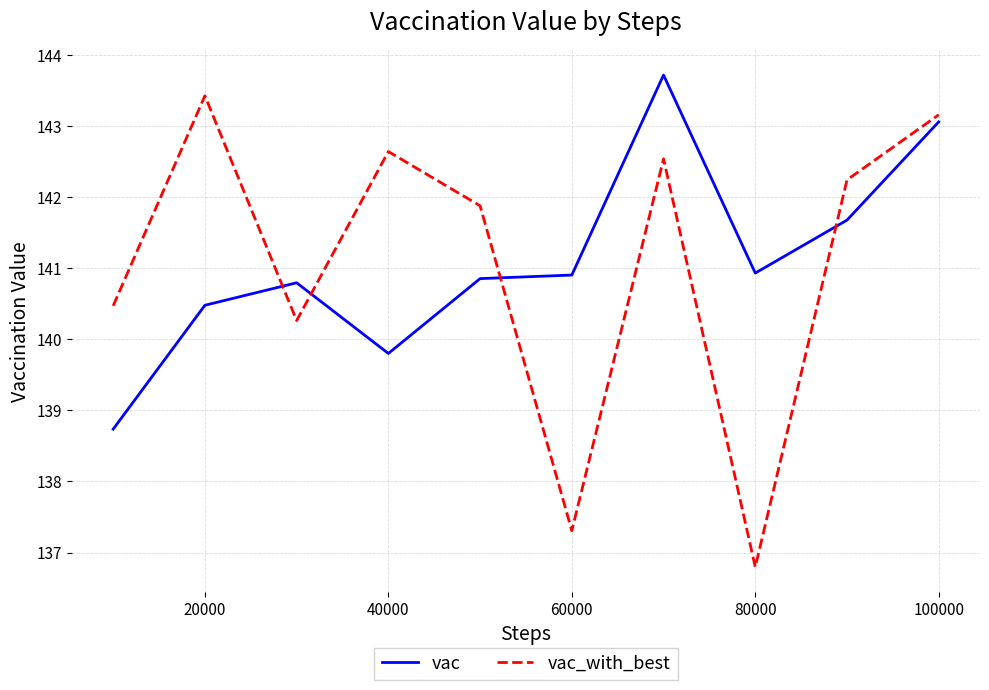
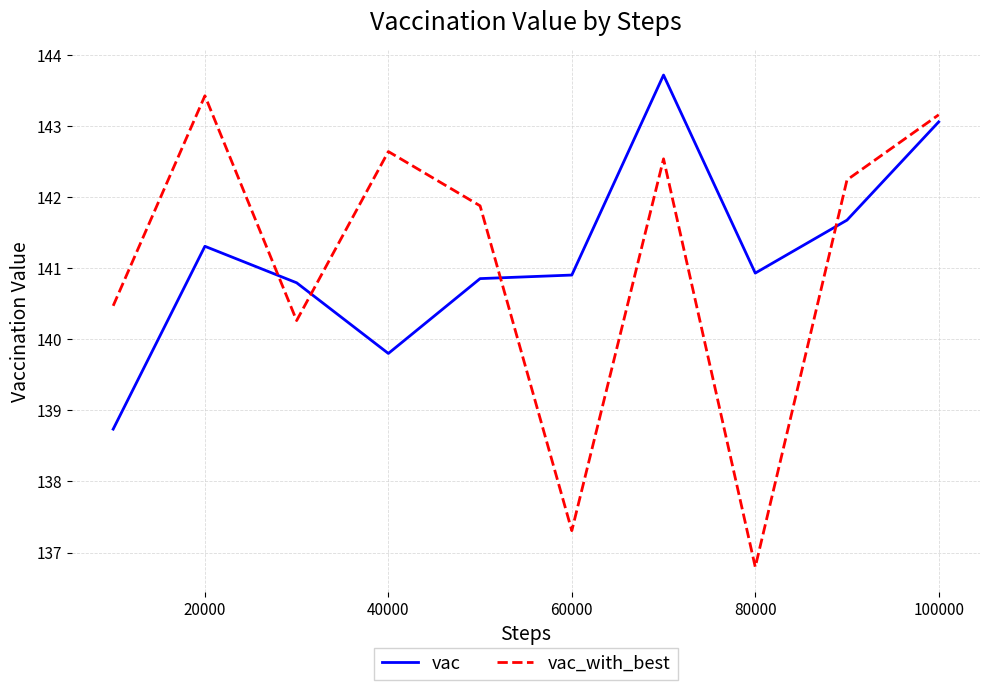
vac, 20000: 140.5 -> 141.3
